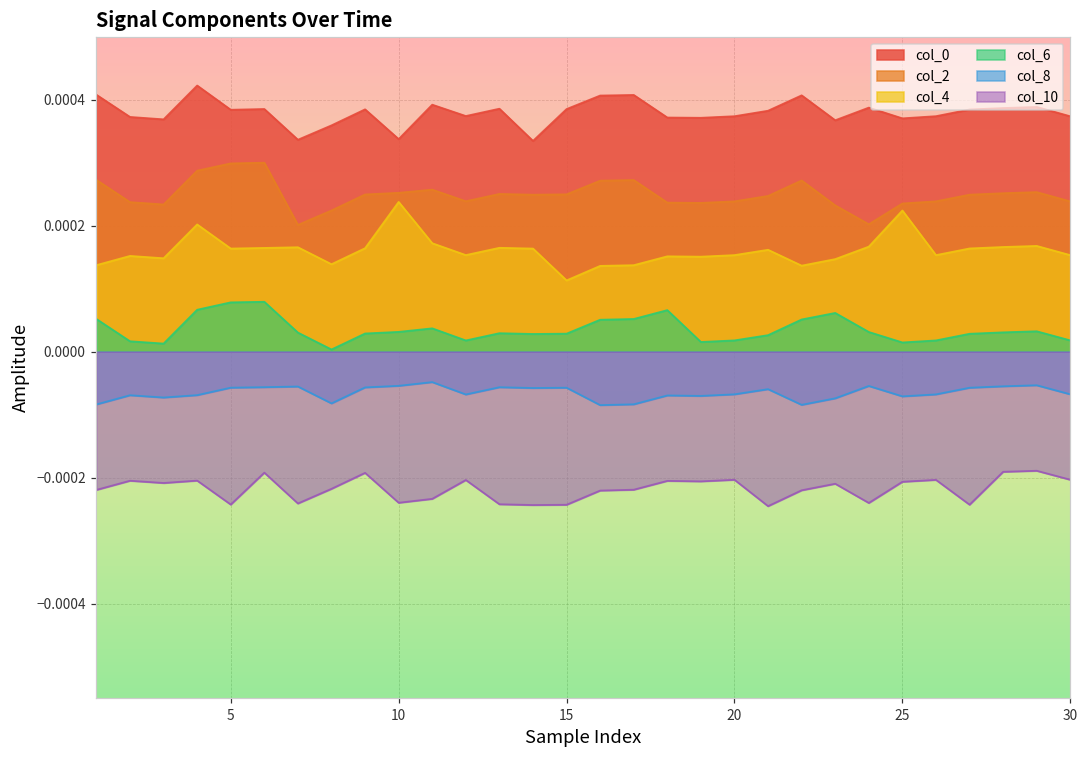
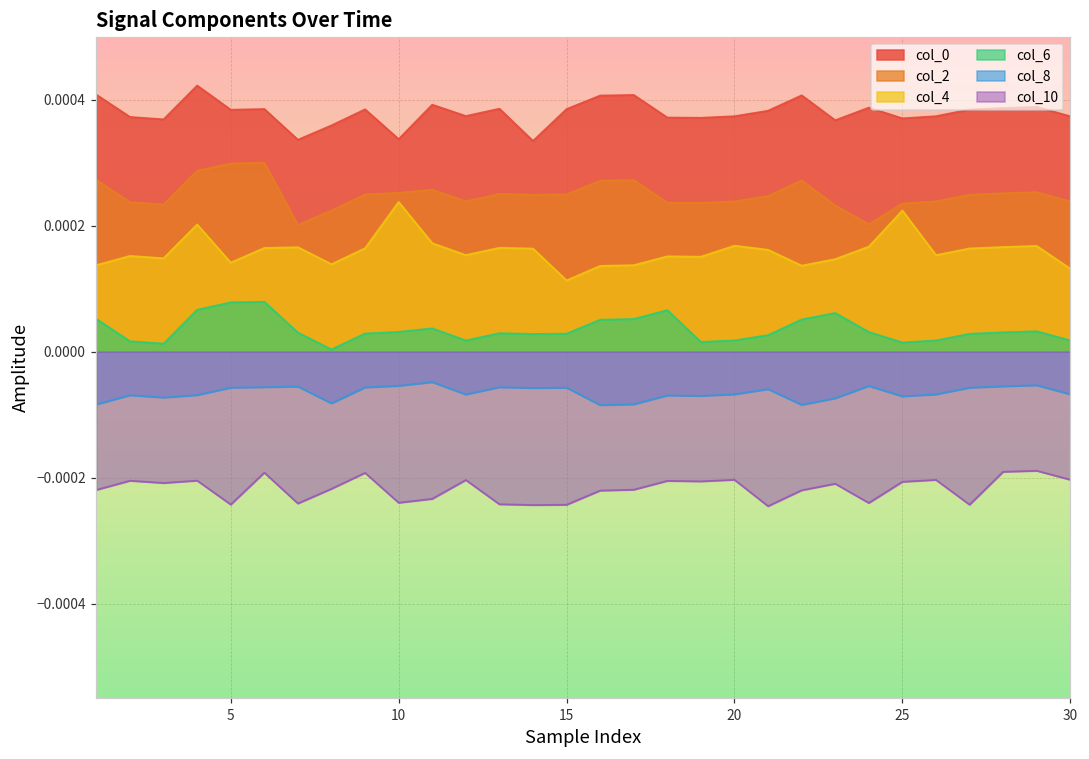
col_4, 5: 0.00016 -> 0.00014
col_4, 20: 0.00015 -> 0.00017
col_4, 30: 0.00015 -> 0.00013
